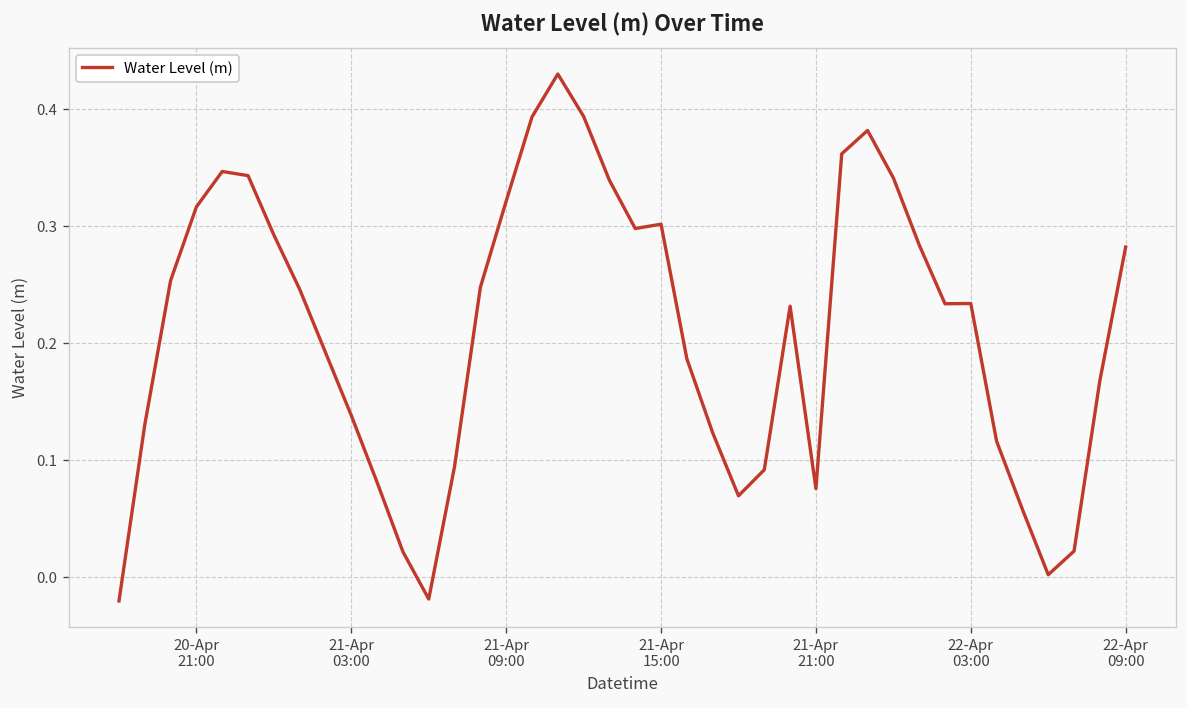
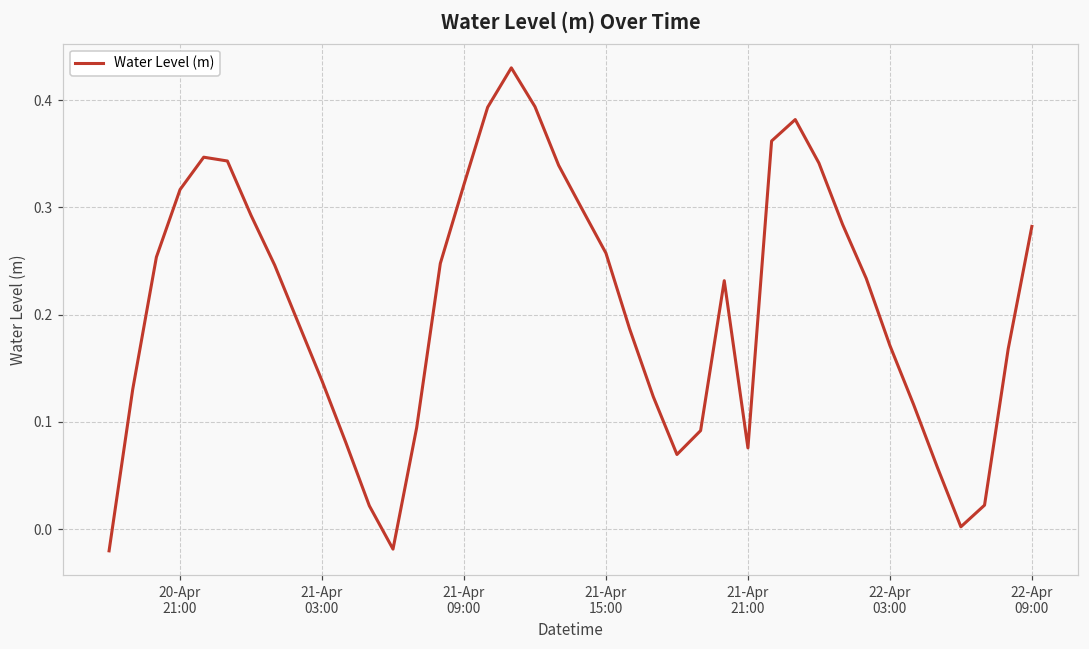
21-Apr 15:00: 0.30 -> 0.26
22-Apr 03:00: 0.23 -> 0.17
